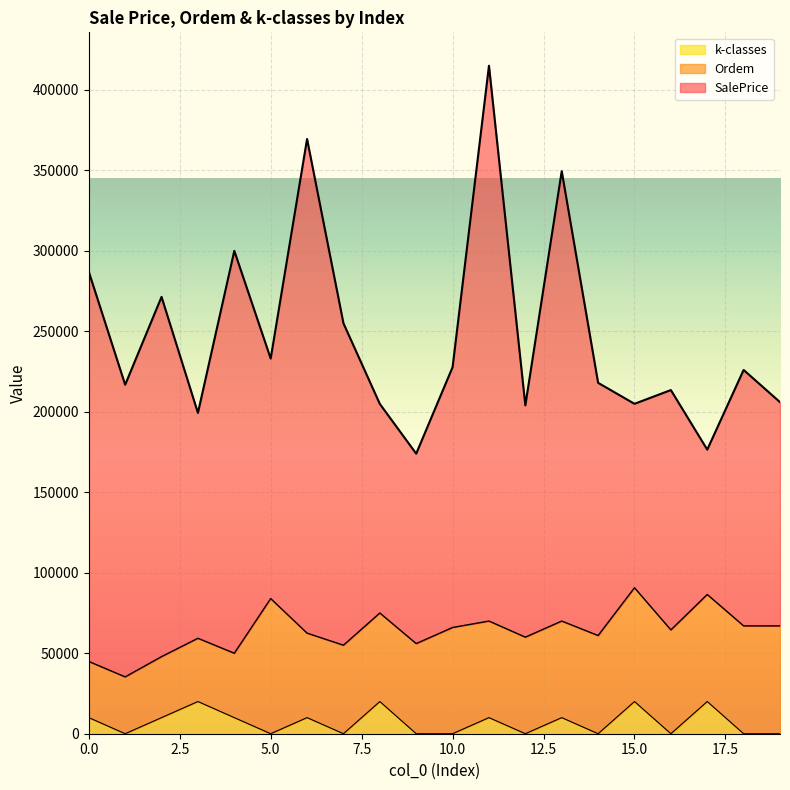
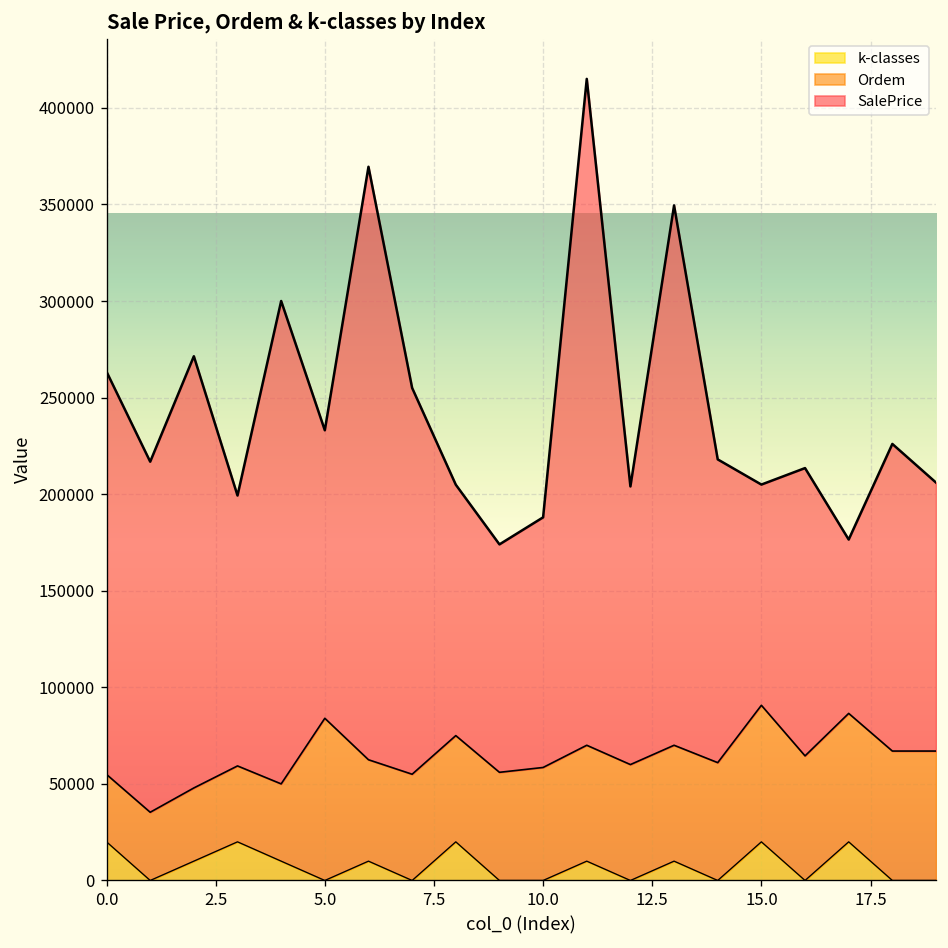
k-classes, 0.0: 10000 -> 20000
SalePrice, 0.0: 242000 -> 209000
Ordem, 10.0: 66000 -> 59000
SalePrice, 10.0: 162000 -> 130000
